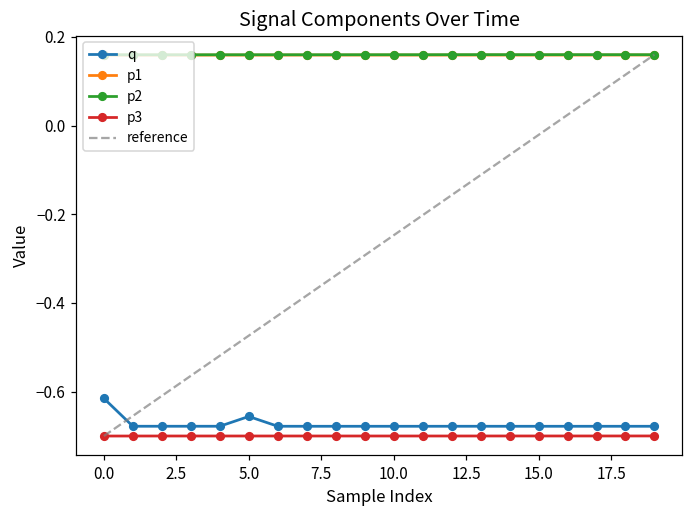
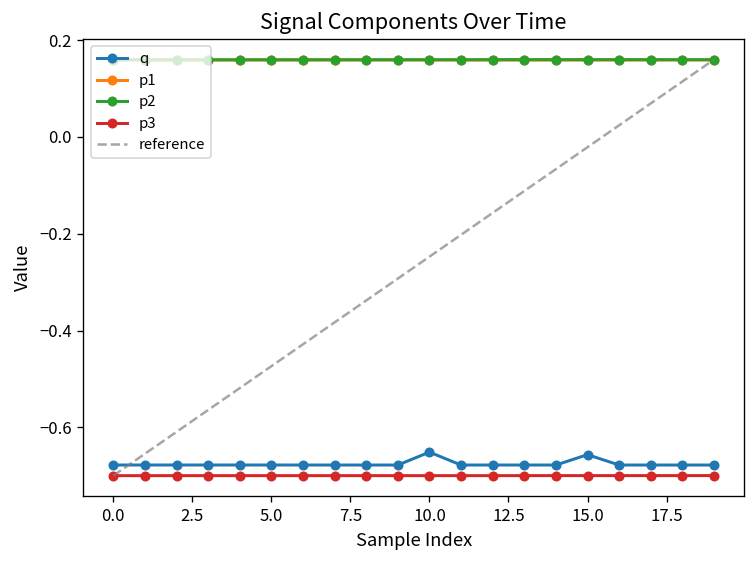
q, 0.0: -0.62 -> -0.68
q, 5.0: -0.66 -> -0.68
q, 10.0: -0.68 -> -0.65
q, 15.0: -0.68 -> -0.66
